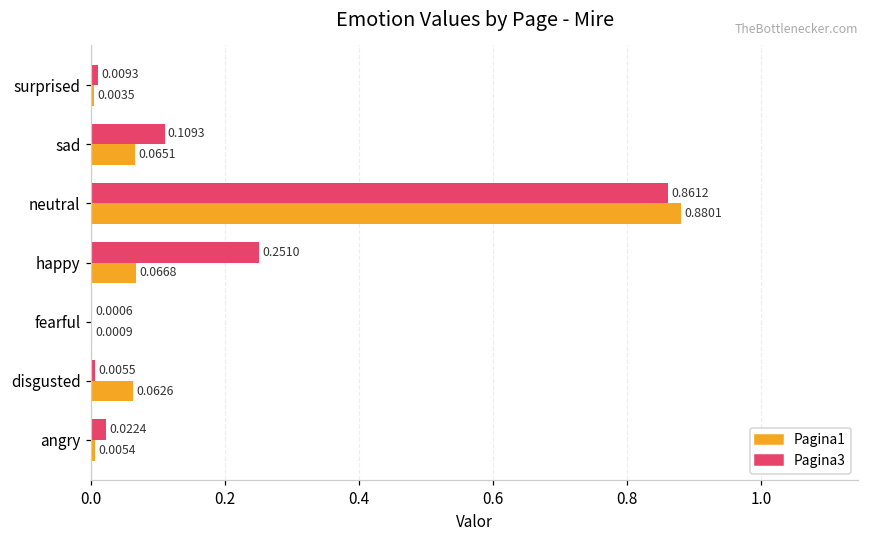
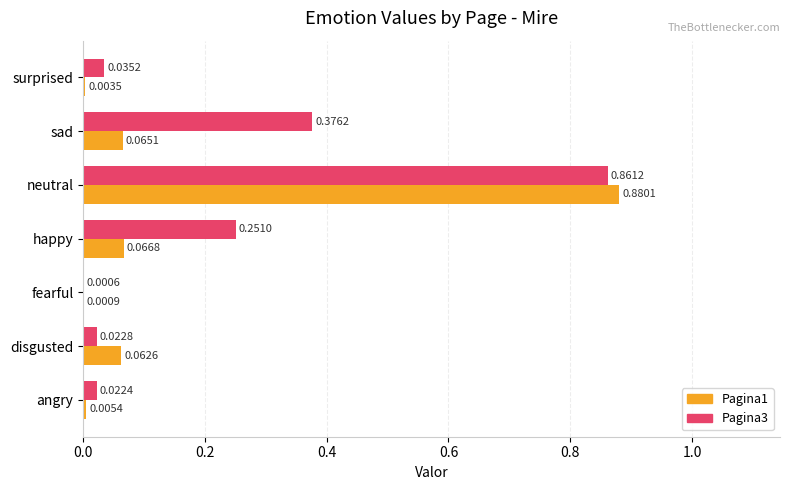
Pagina3, surprised: 0.0093 -> 0.0352
Pagina3, sad: 0.1093 -> 0.3762
Pagina3, disgusted: 0.0055 -> 0.0228
